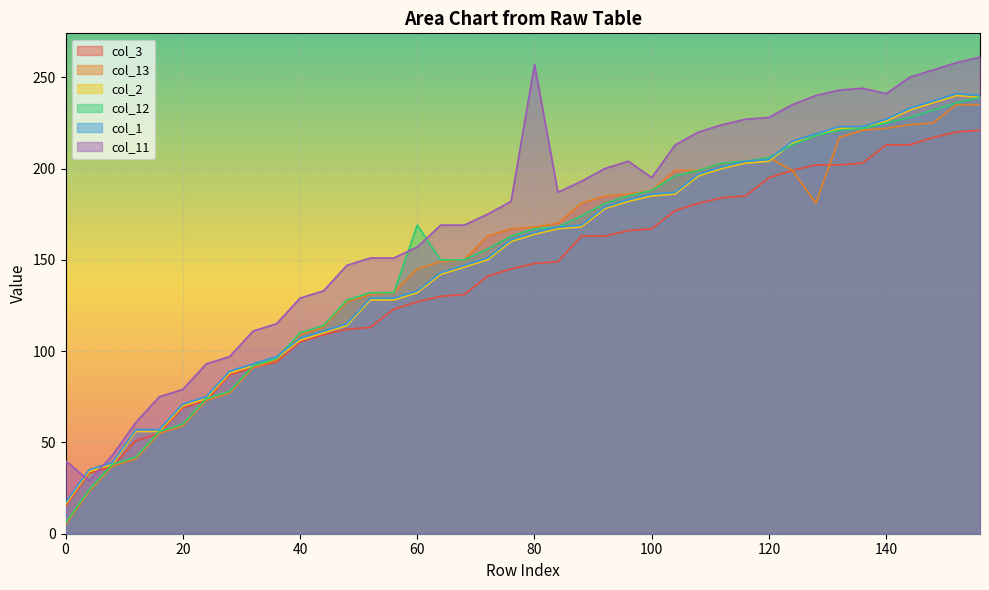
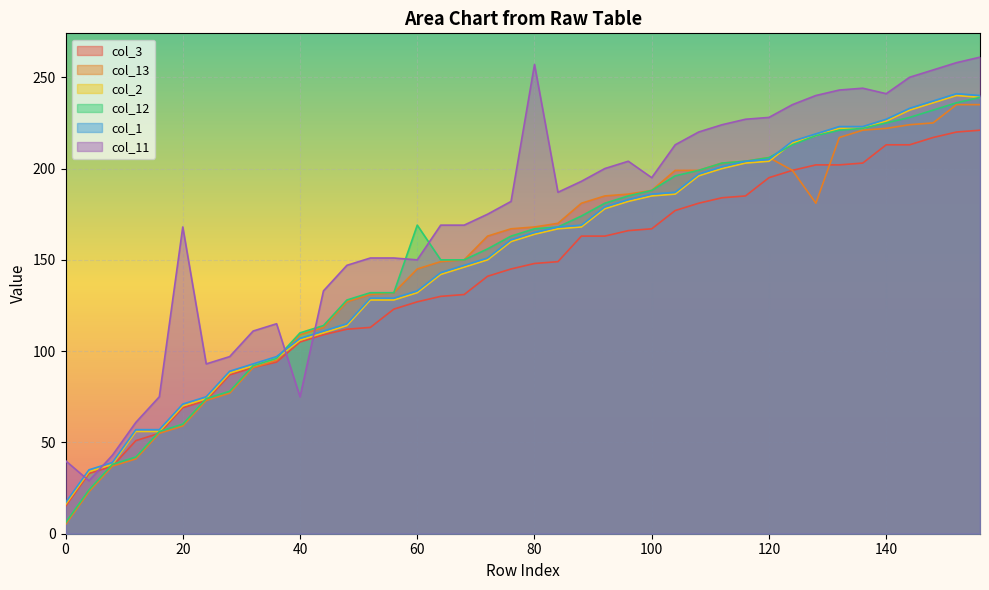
col_11, 20: 79 -> 168
col_11, 40: 129 -> 75
col_11, 60: 157 -> 150
